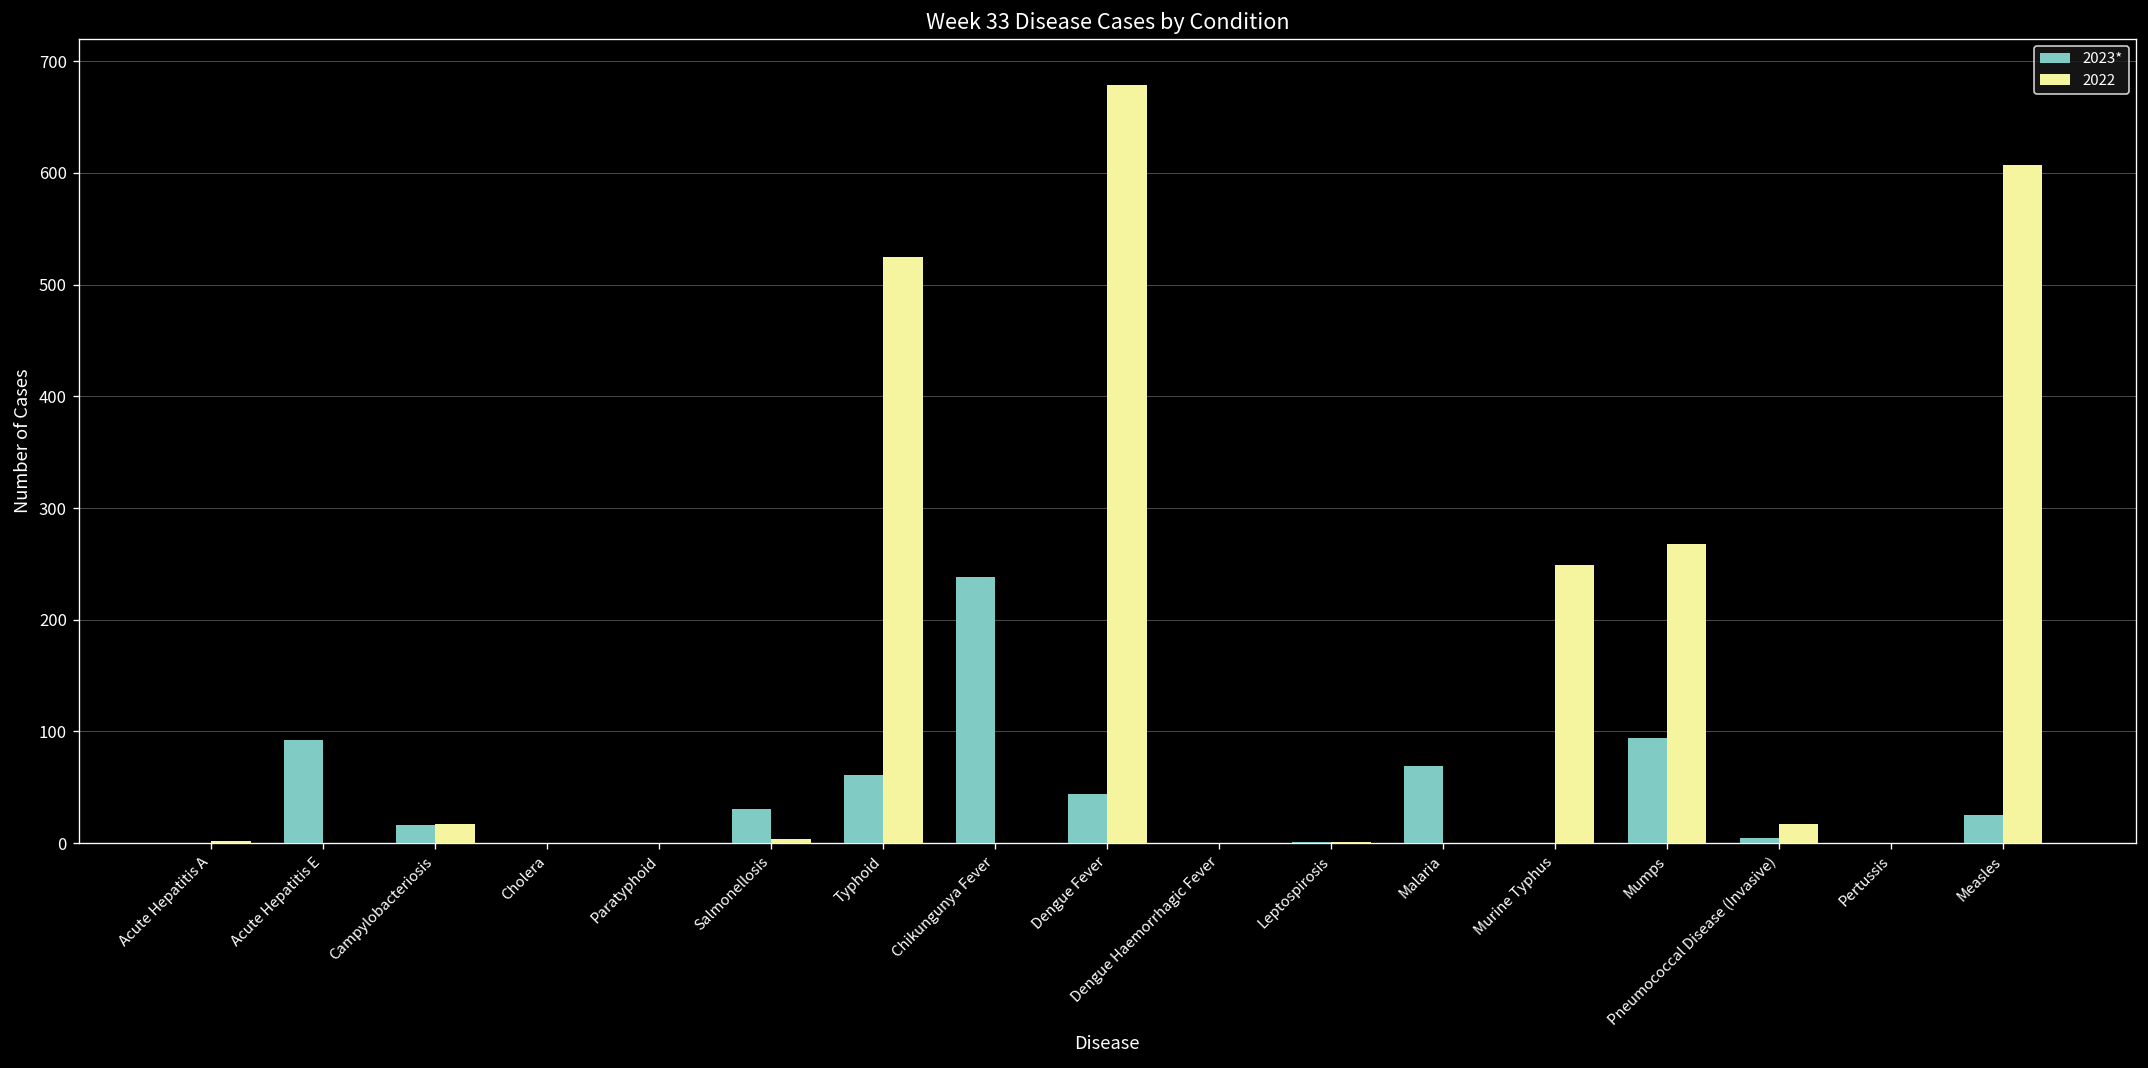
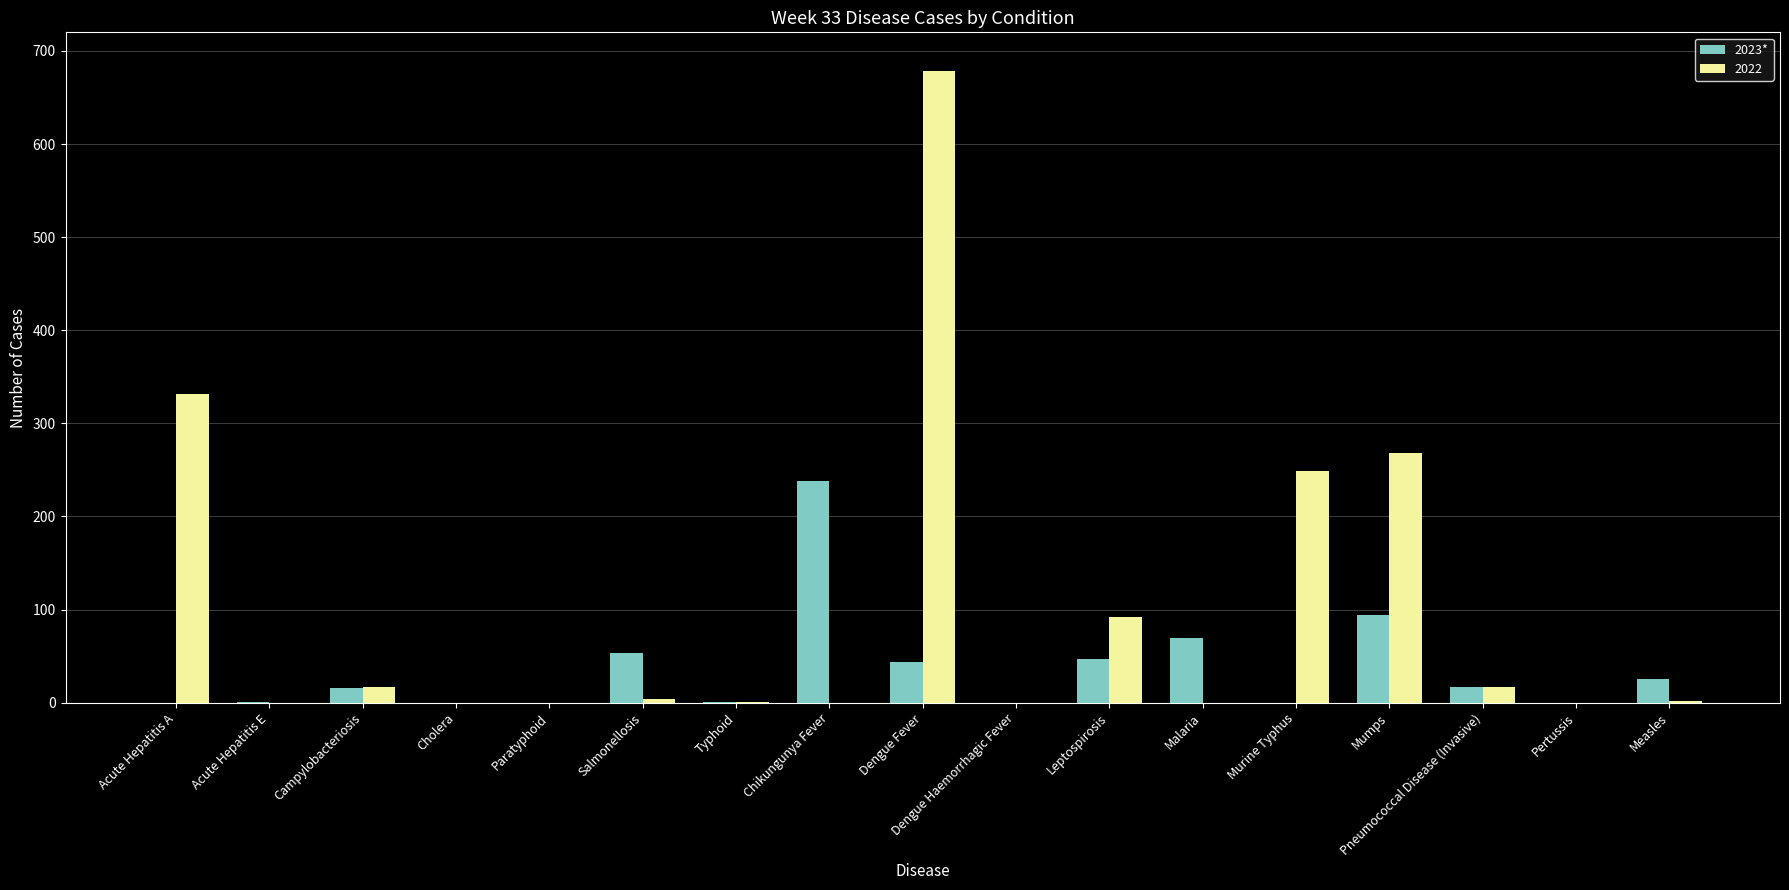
2022, Acute Hepatitis A: 0 -> 330
2023*, Acute Hepatitis E: 90 -> 0
2023*, Salmonellosis: 30 -> 50
2023*, Typhoid: 60 -> 0
2022, Typhoid: 530 -> 0
2023*, Leptospirosis: 0 -> 50
2022, Leptospirosis: 0 -> 90
2023*, Pneumococcal Disease (Invasive): 10 -> 20
2022, Measles: 610 -> 0
